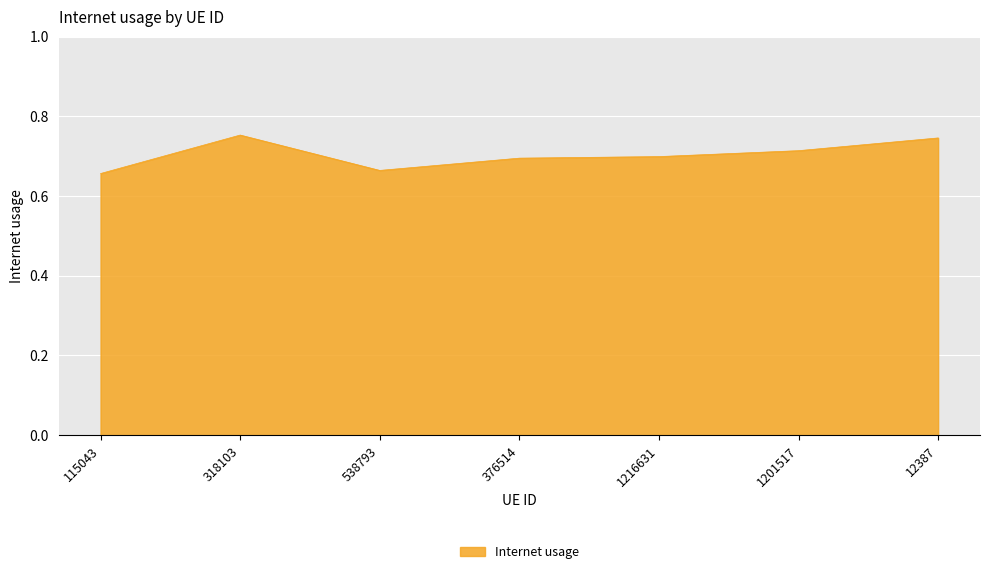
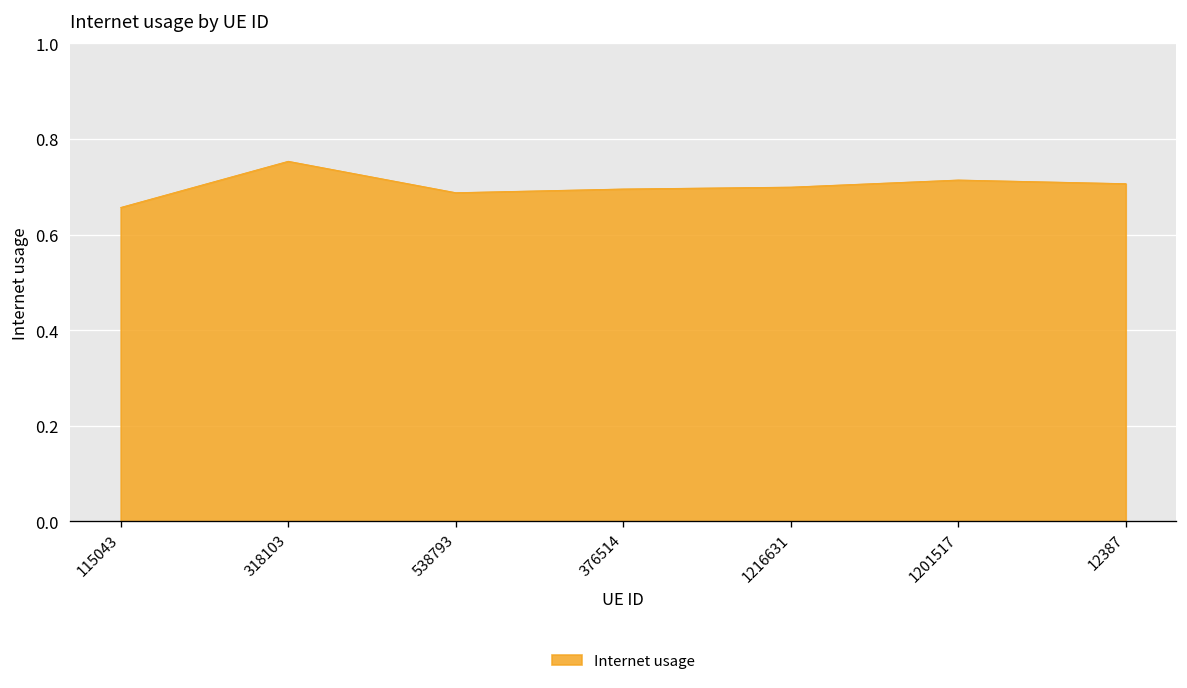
538793: 0.66 -> 0.69
12387: 0.75 -> 0.71
